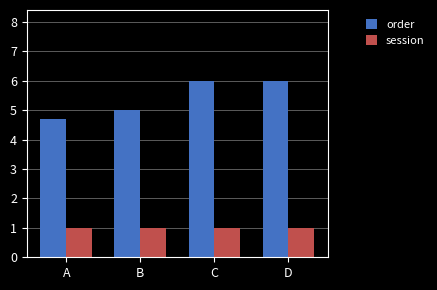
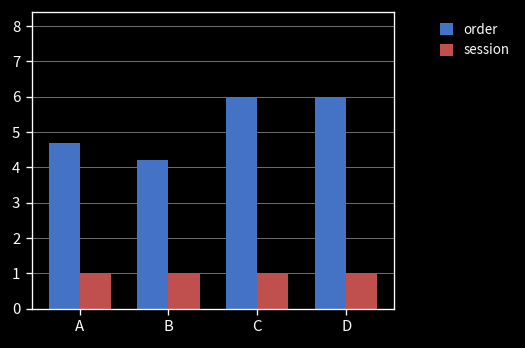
order, B: 5.0 -> 4.2
